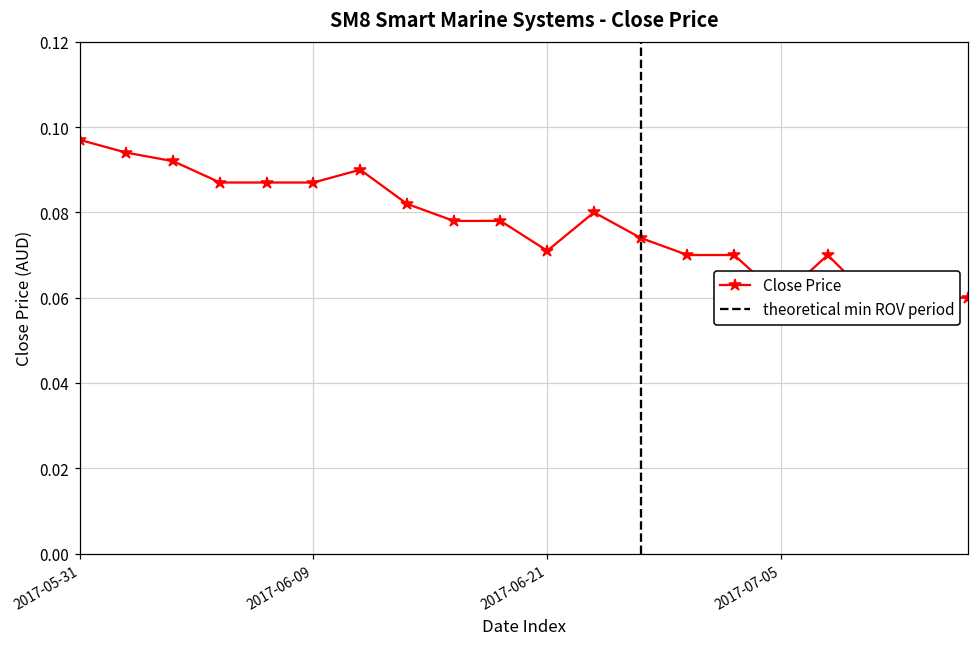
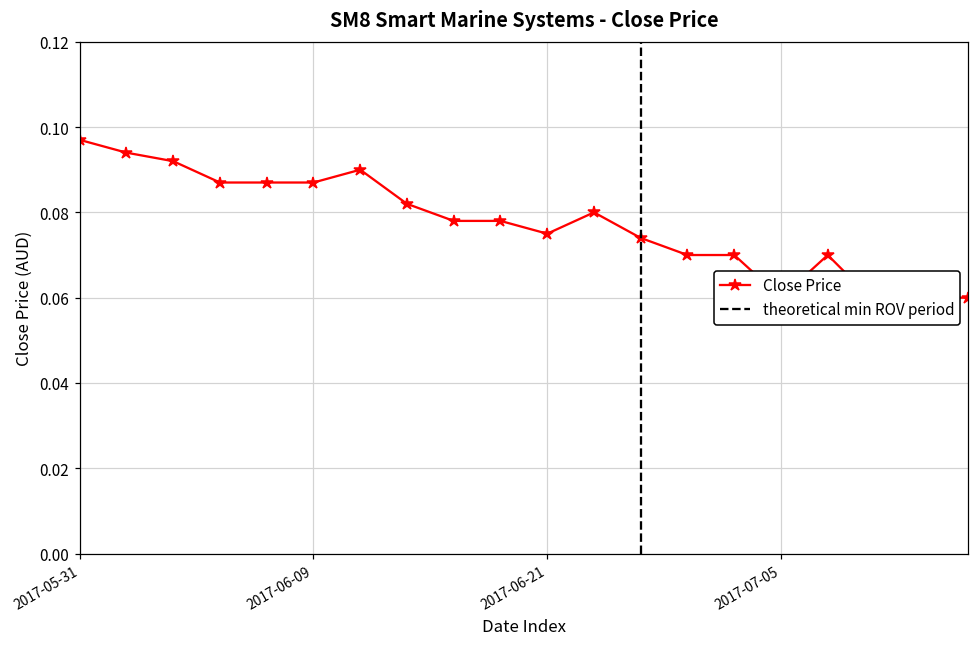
2017-06-21: 0.071 -> 0.075
